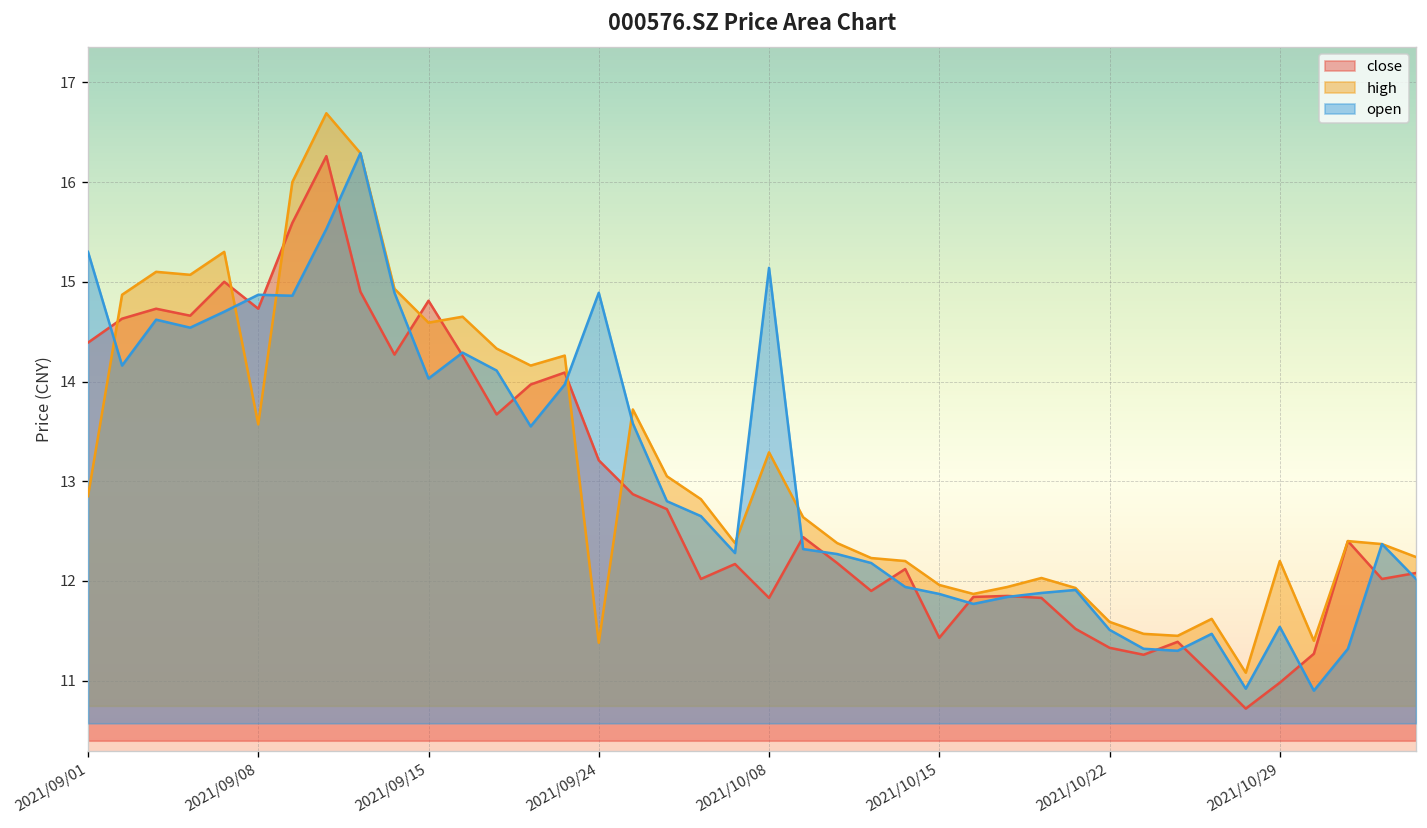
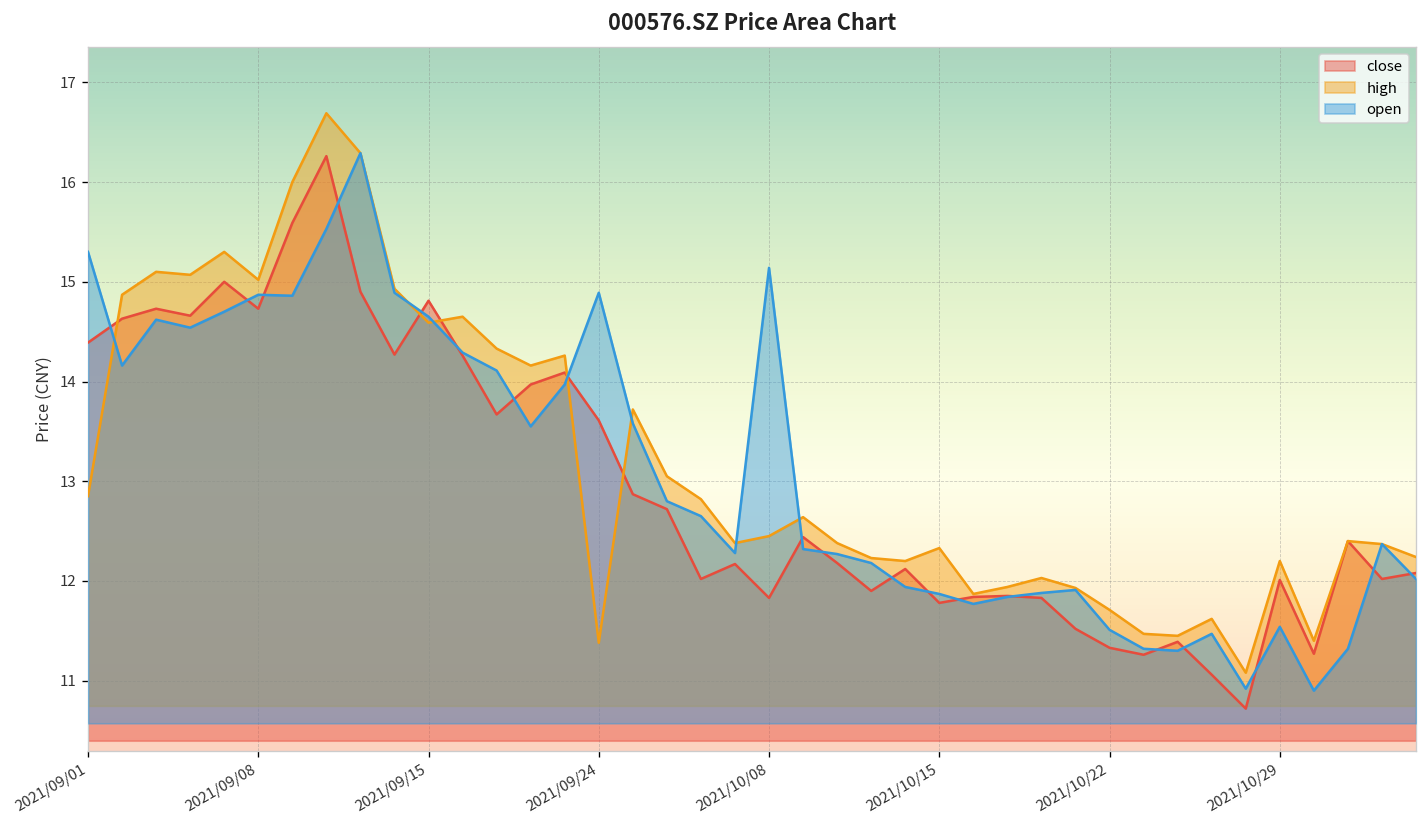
high, 2021/09/08: 13.6 -> 15.0
open, 2021/09/15: 14.0 -> 14.7
close, 2021/09/24: 13.2 -> 13.6
high, 2021/10/08: 13.3 -> 12.5
close, 2021/10/15: 11.4 -> 11.8
high, 2021/10/15: 12.0 -> 12.3
high, 2021/10/22: 11.6 -> 11.7
close, 2021/10/29: 11.0 -> 12.0
